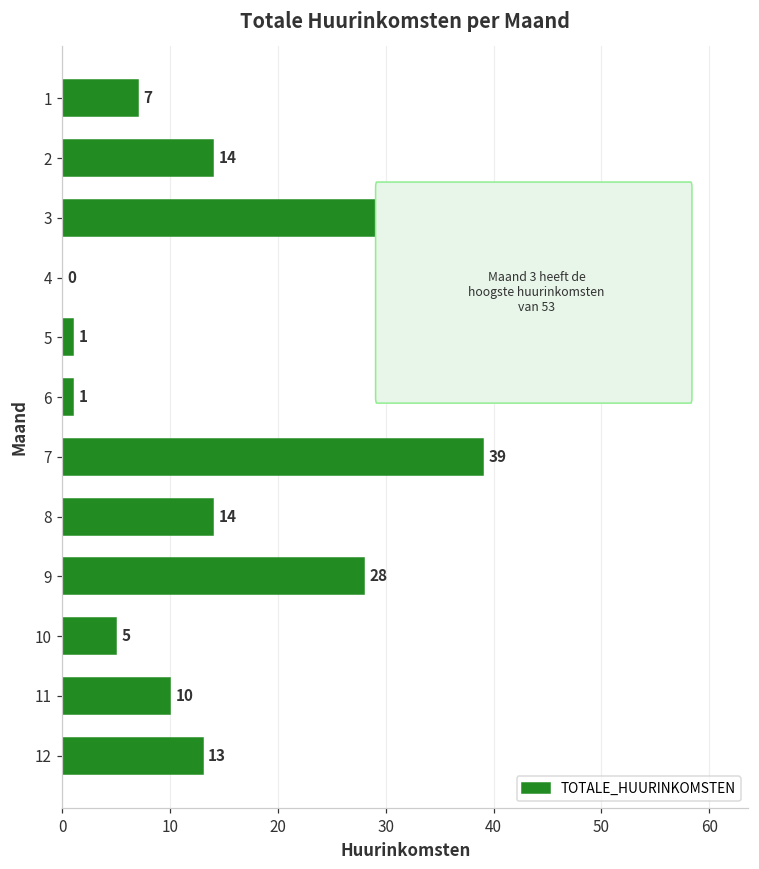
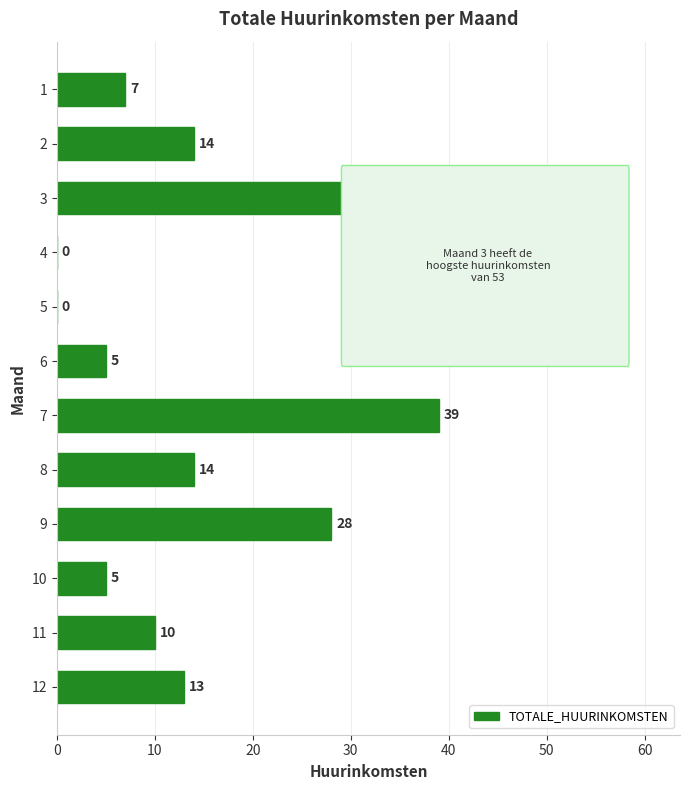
5: 1 -> 0
6: 1 -> 5
